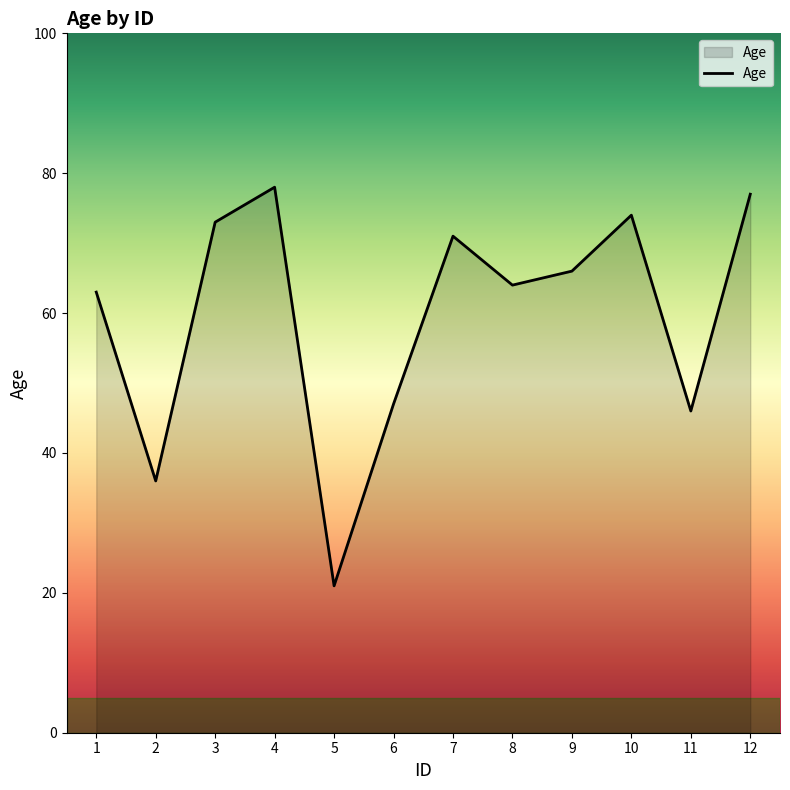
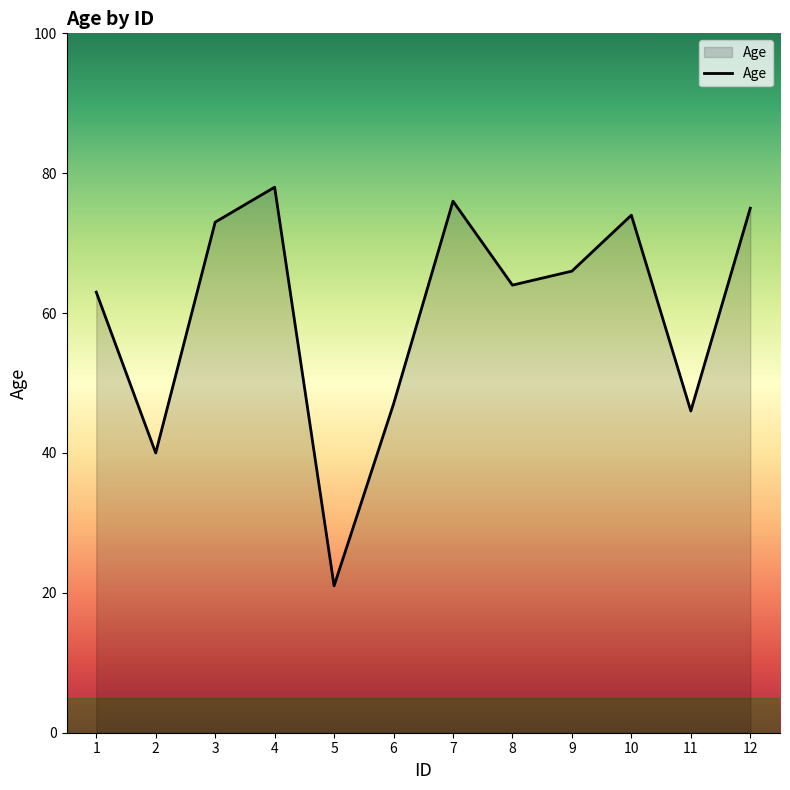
2: 36 -> 40
7: 71 -> 76
12: 77 -> 75
